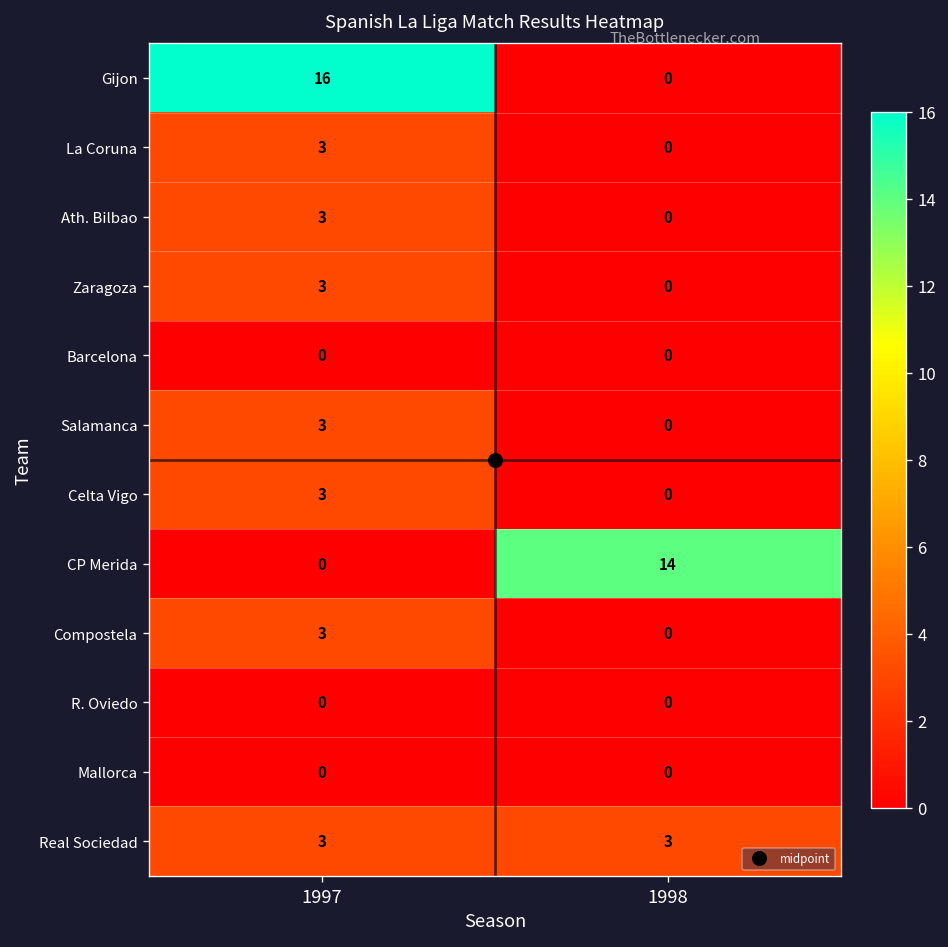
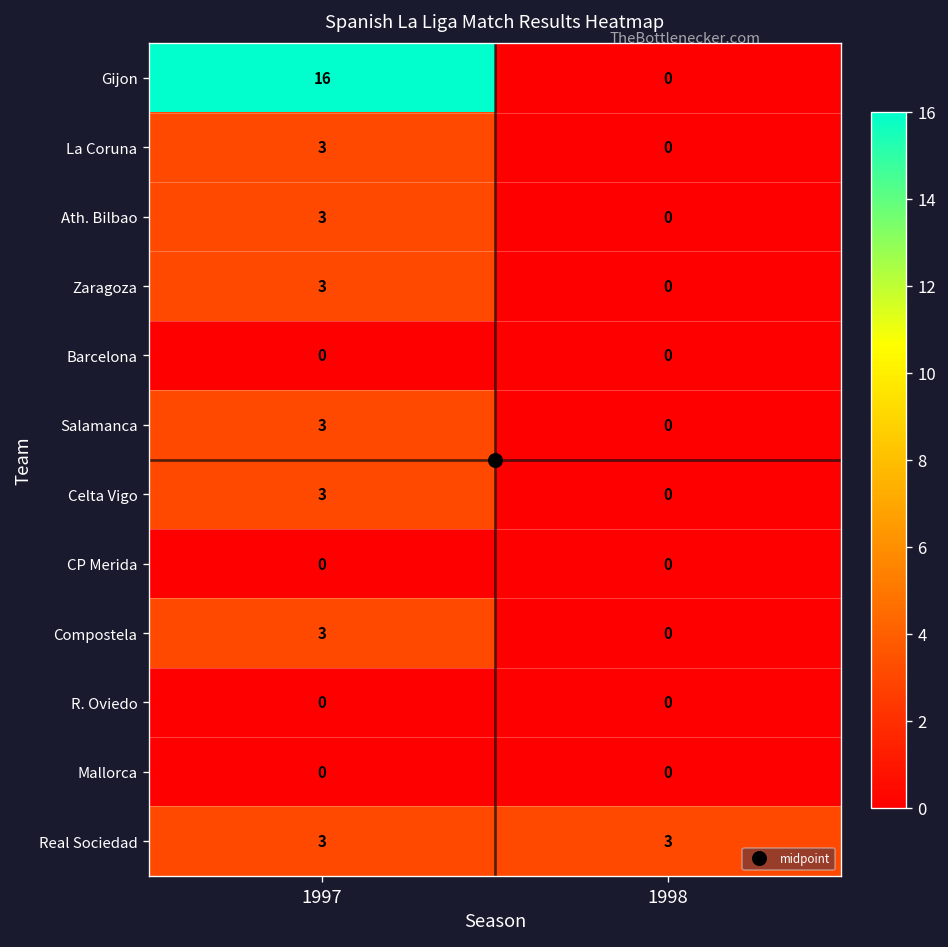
CP Merida, 1998: 14 -> 0
